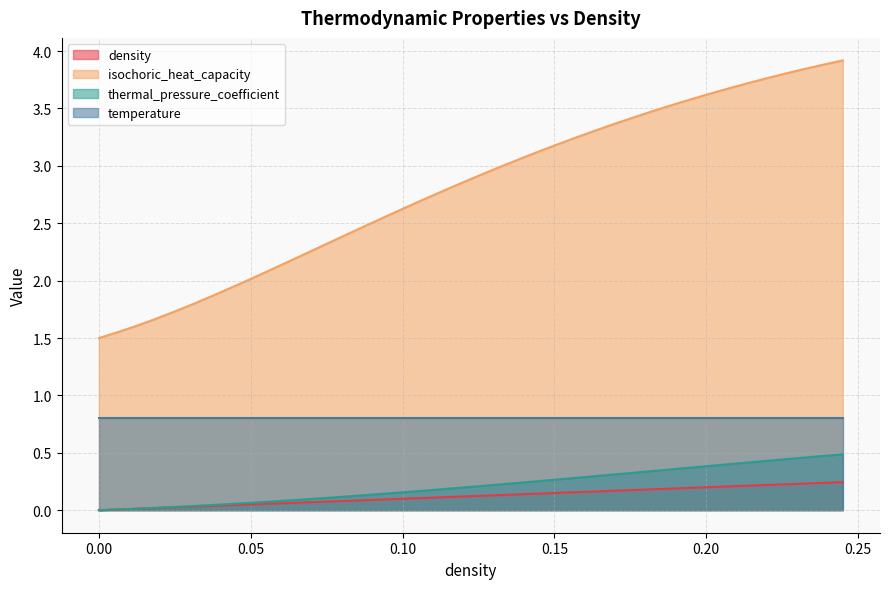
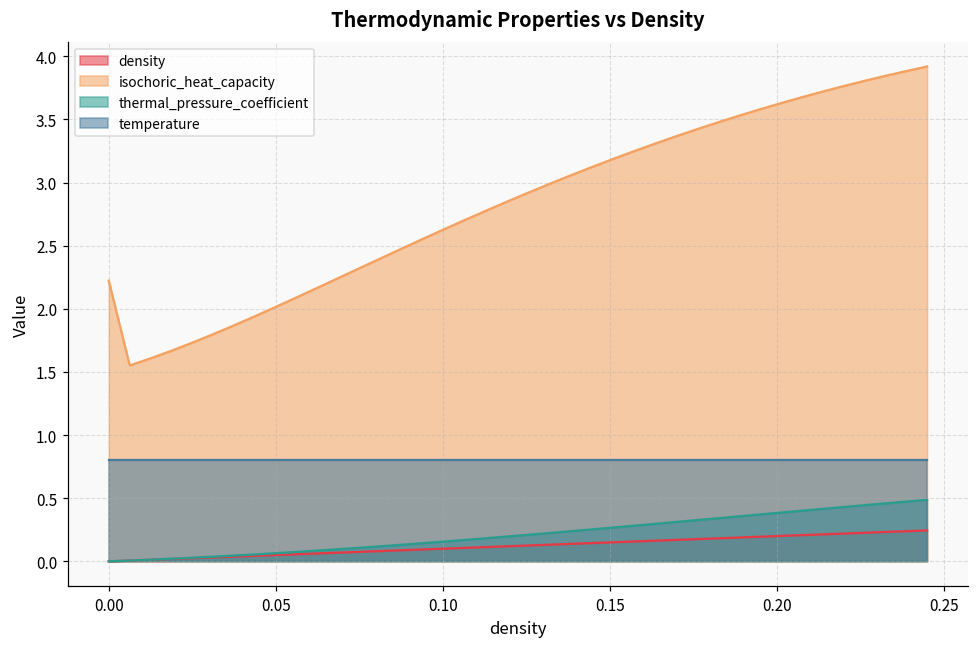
isochoric_heat_capacity, 0.00: 1.50 -> 2.22
